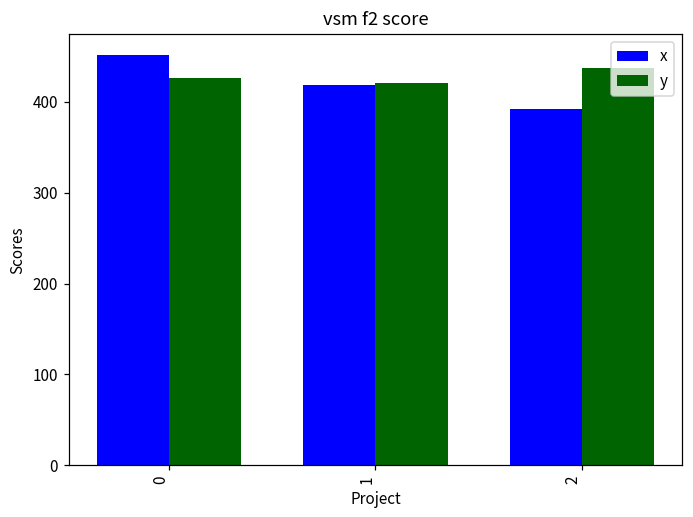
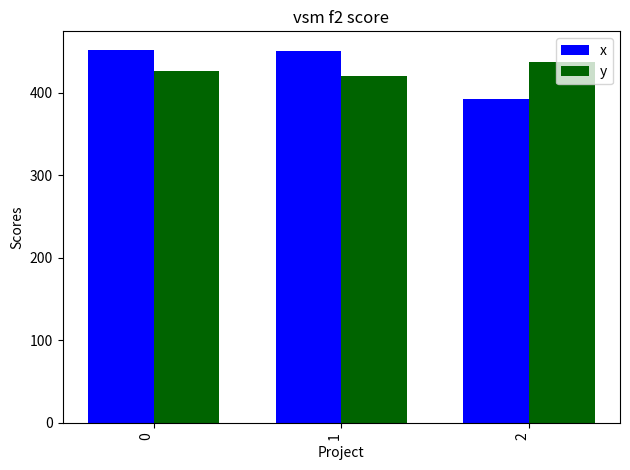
x, 1: 420 -> 450
